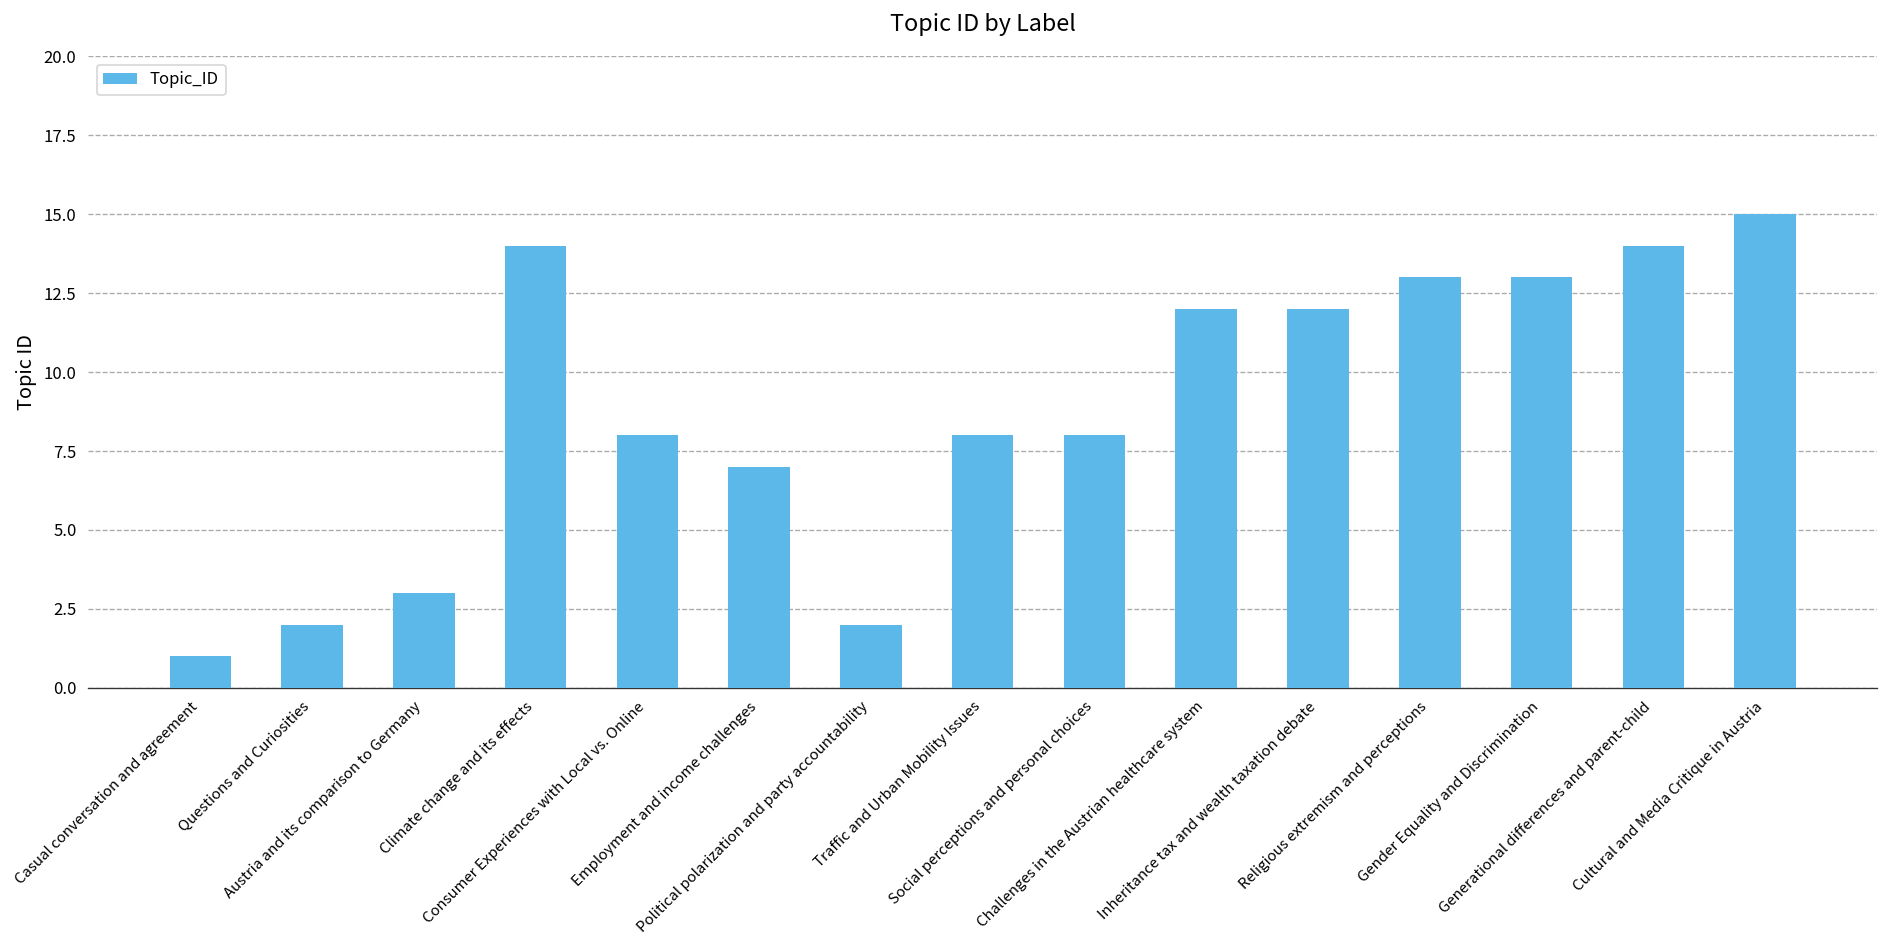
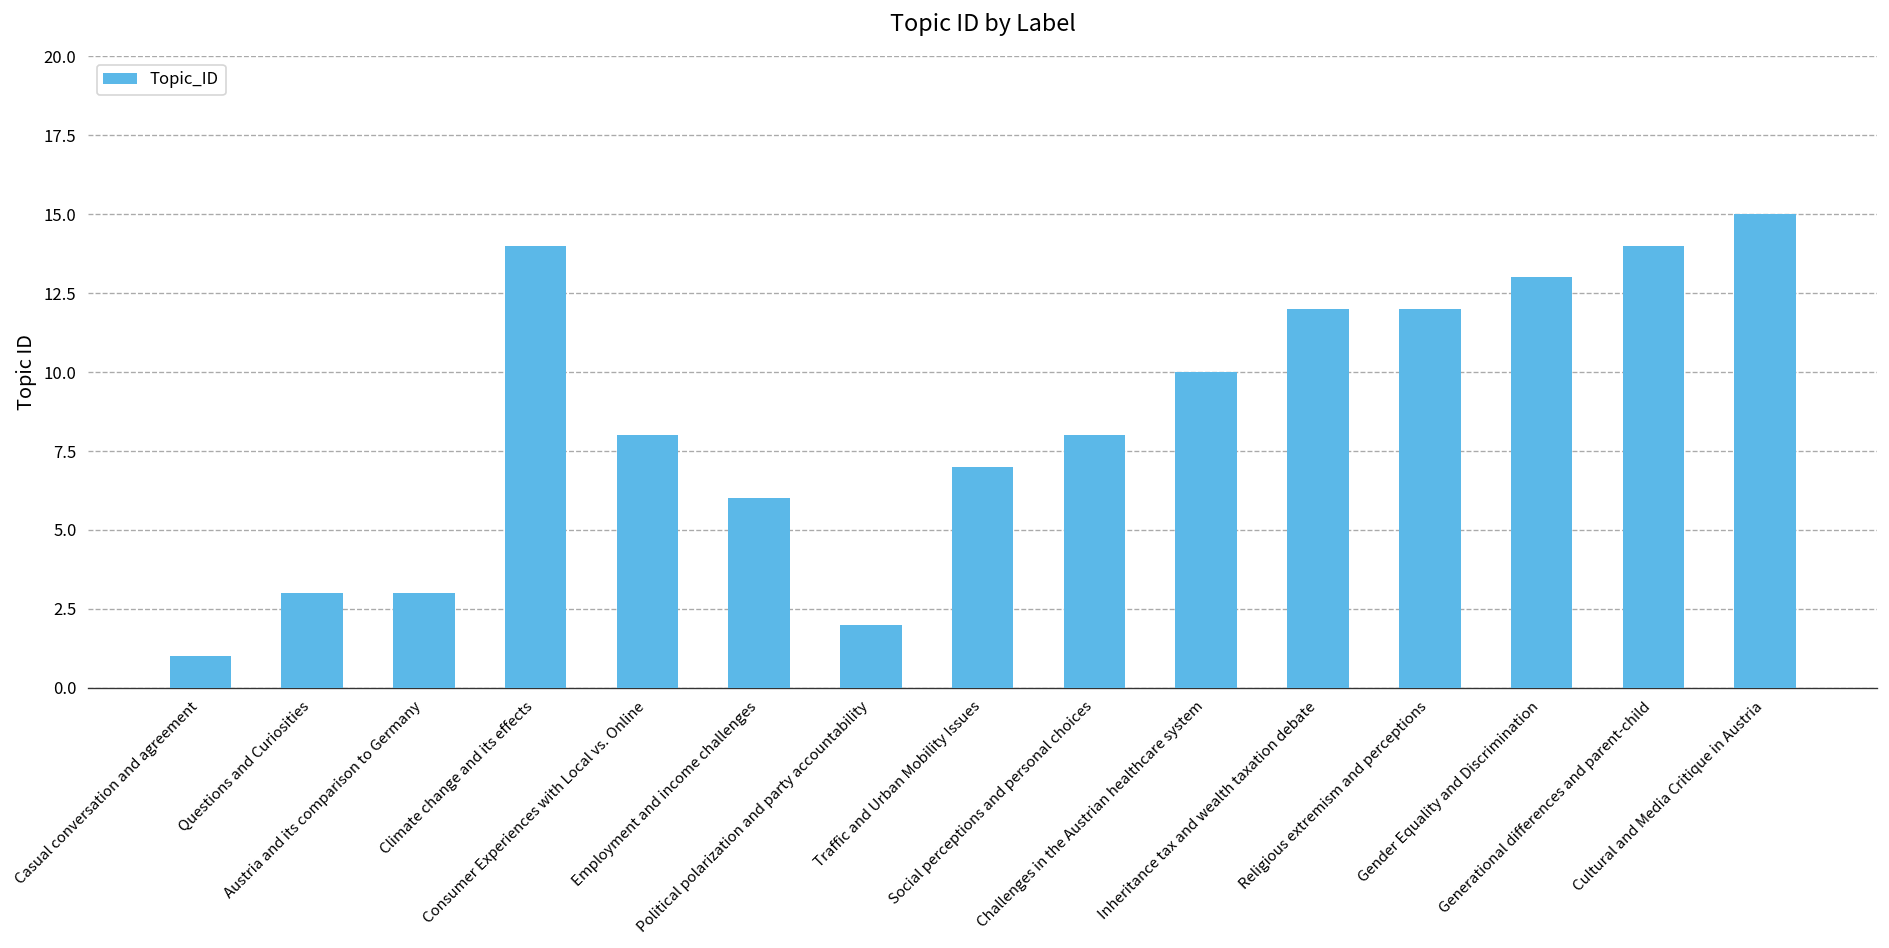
Questions and Curiosities: 2 -> 3
Employment and income challenges: 7 -> 6
Traffic and Urban Mobility Issues: 8 -> 7
Challenges in the Austrian healthcare system: 12 -> 10
Religious extremism and perceptions: 13 -> 12
